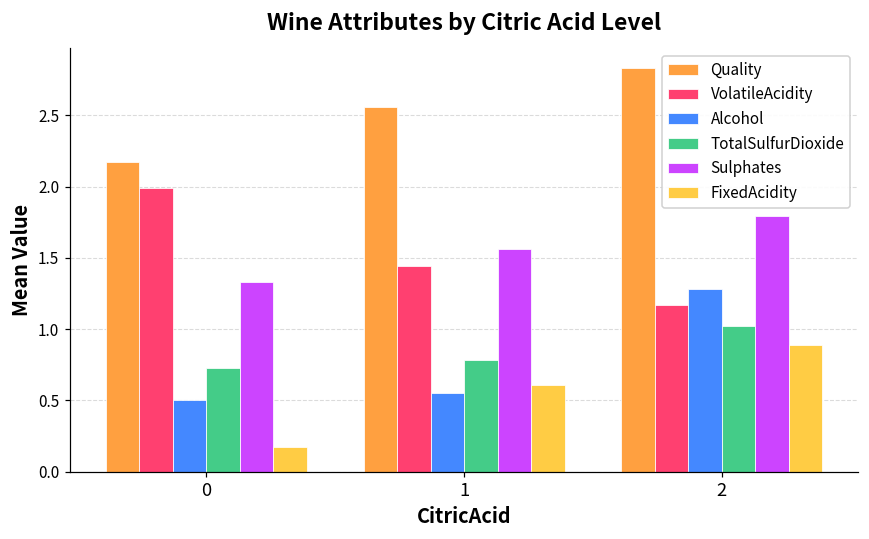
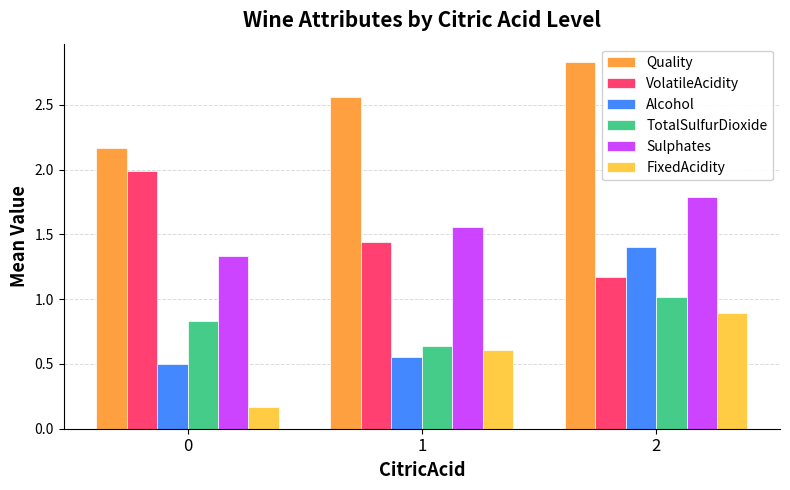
TotalSulfurDioxide, 0: 0.73 -> 0.83
TotalSulfurDioxide, 1: 0.78 -> 0.64
Alcohol, 2: 1.28 -> 1.40
